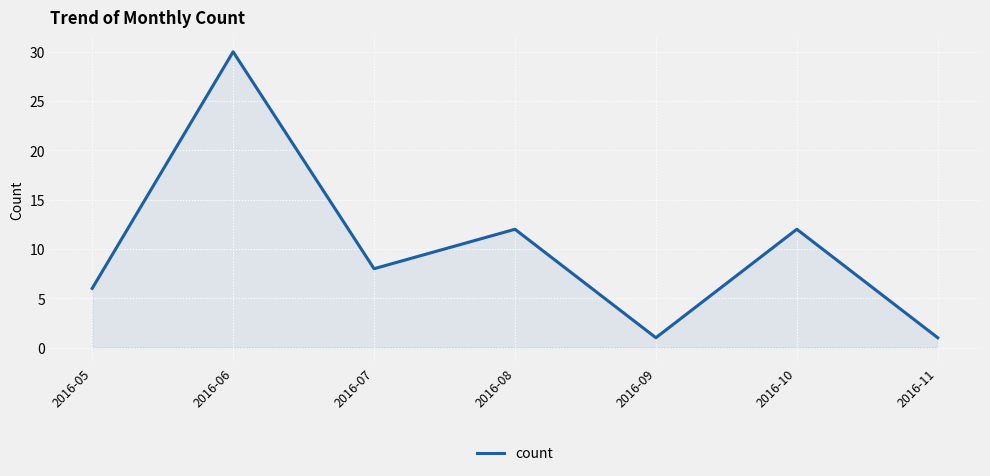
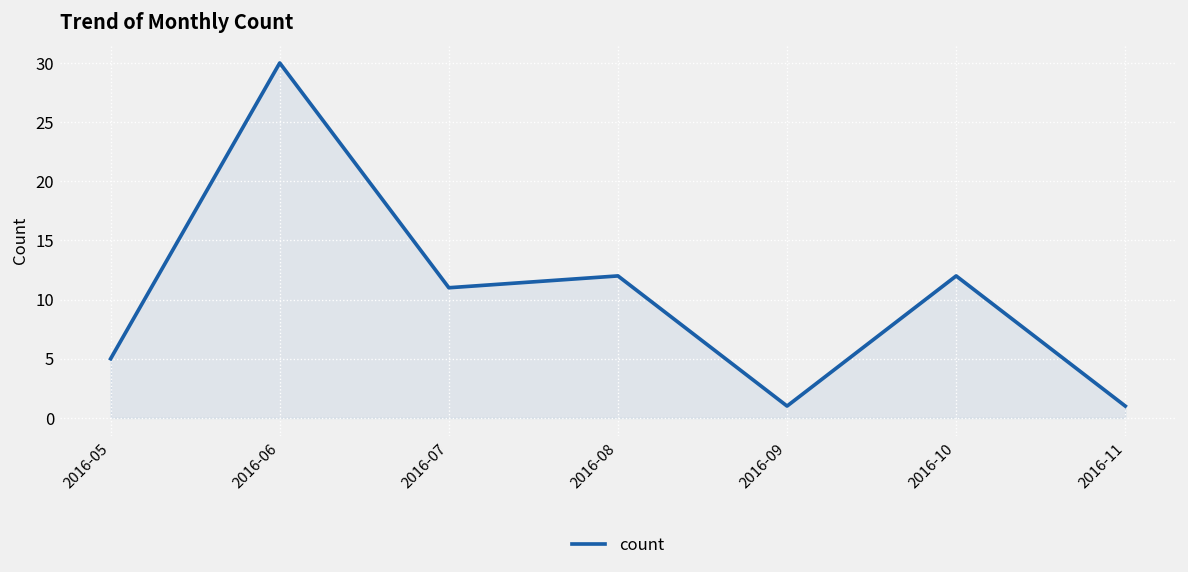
2016-05: 6 -> 5
2016-07: 8 -> 11
